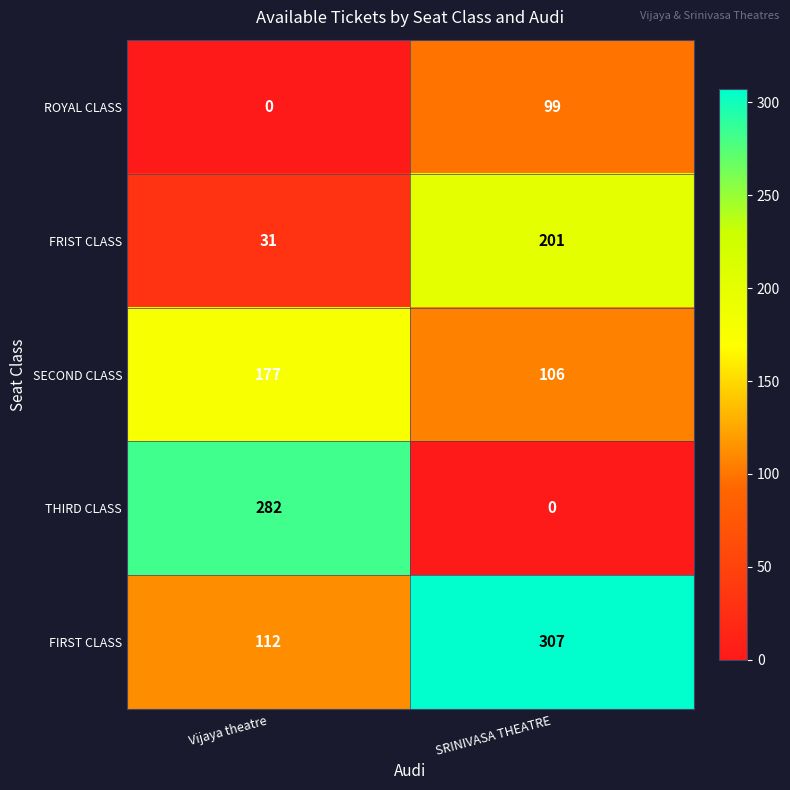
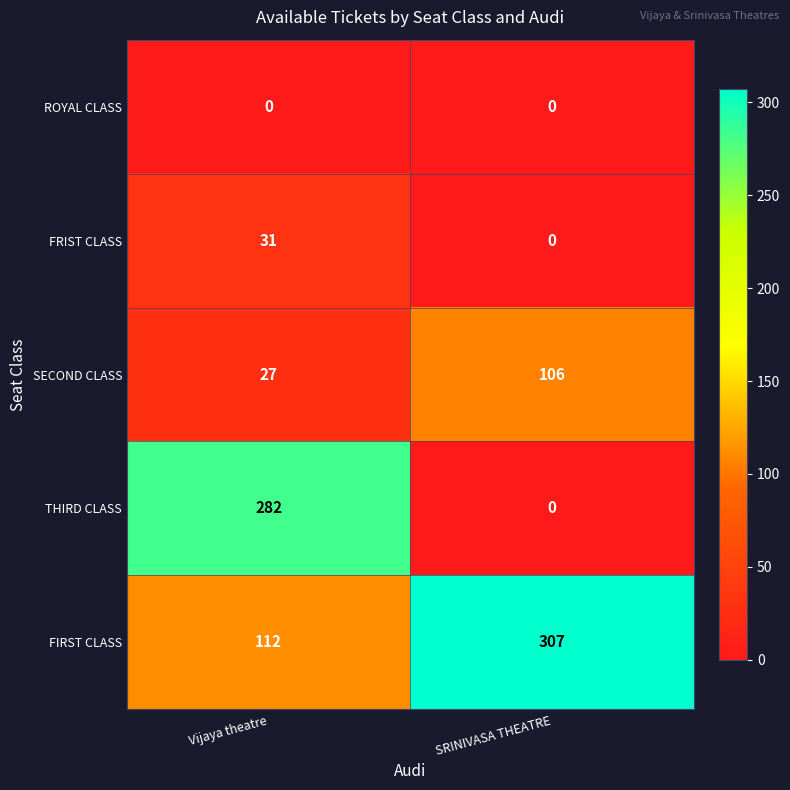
ROYAL CLASS, SRINIVASA THEATRE: 99 -> 0
FRIST CLASS, SRINIVASA THEATRE: 201 -> 0
SECOND CLASS, Vijaya theatre: 177 -> 27
